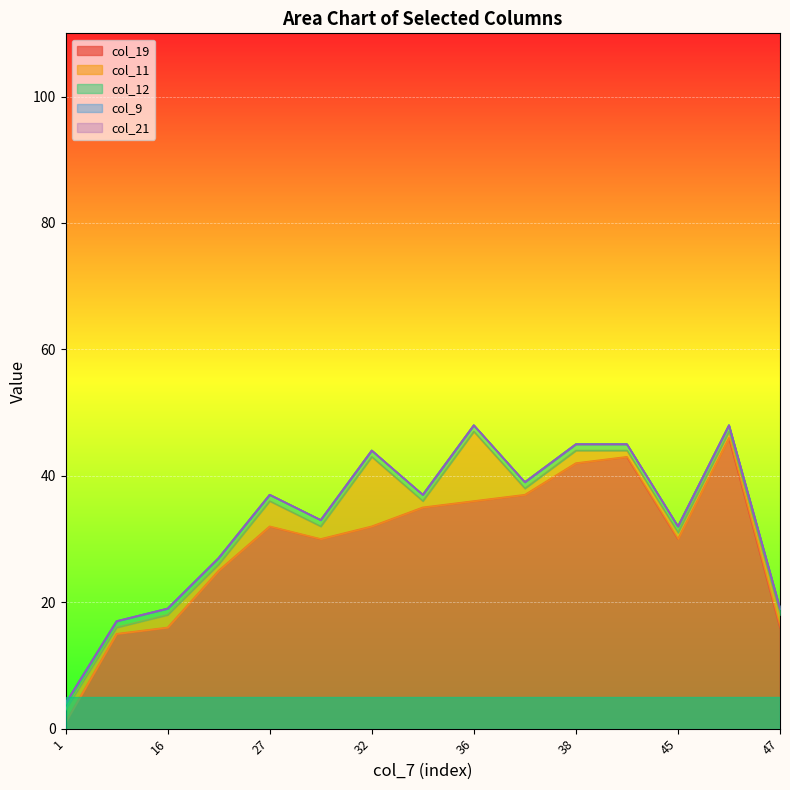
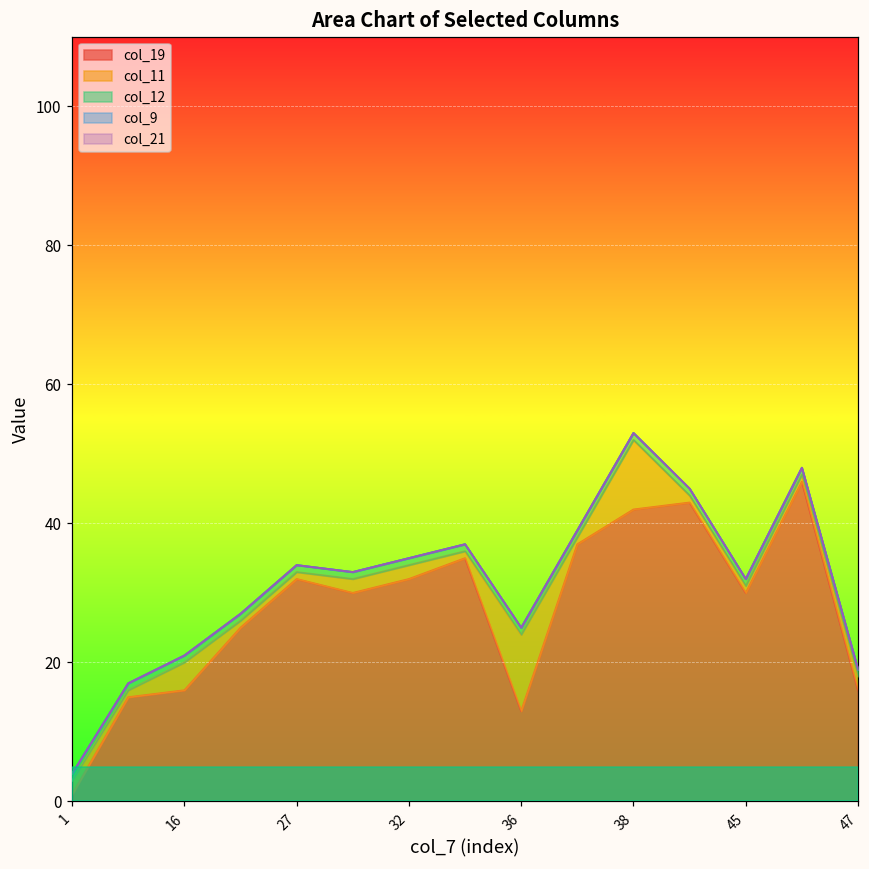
col_11, 16: 2 -> 4
col_11, 27: 4 -> 1
col_11, 32: 11 -> 2
col_19, 36: 36 -> 13
col_11, 38: 2 -> 10
